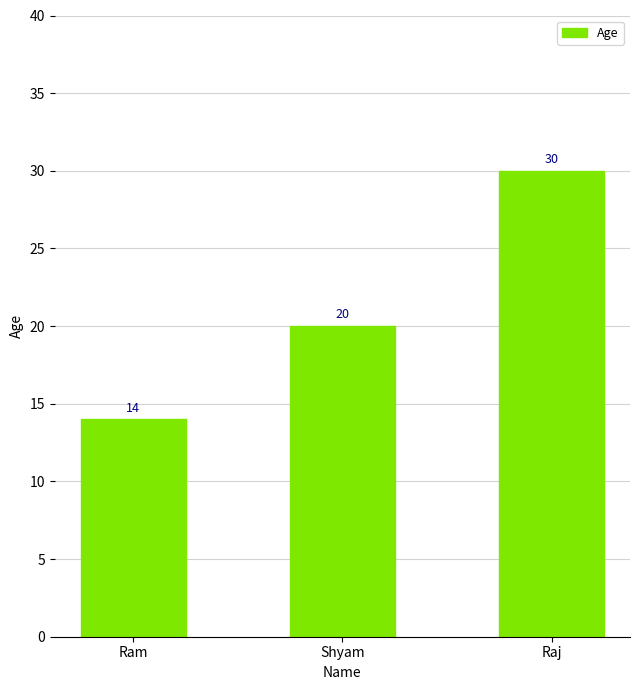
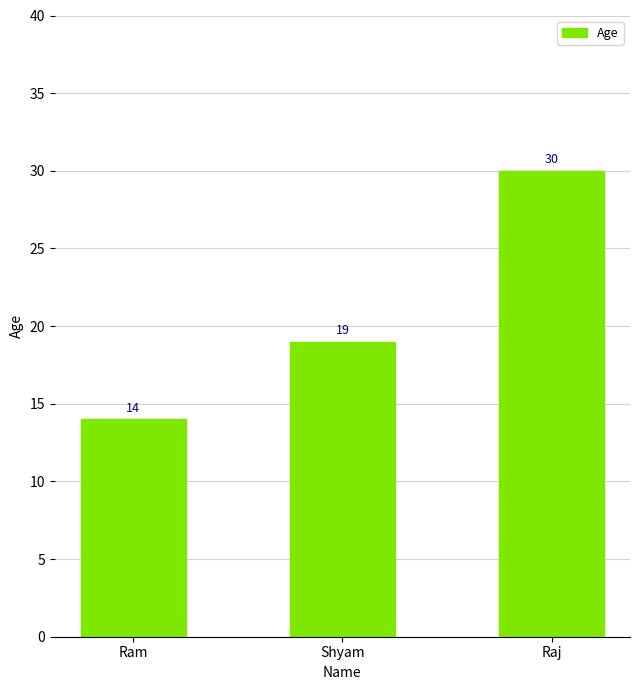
Shyam: 20 -> 19
